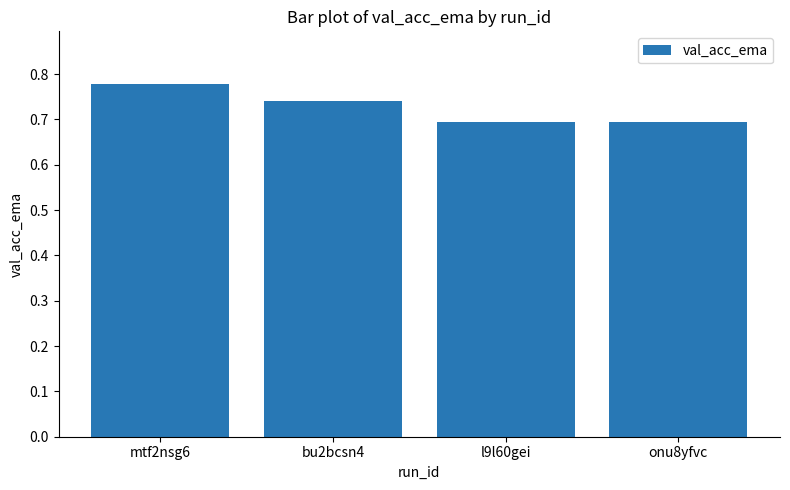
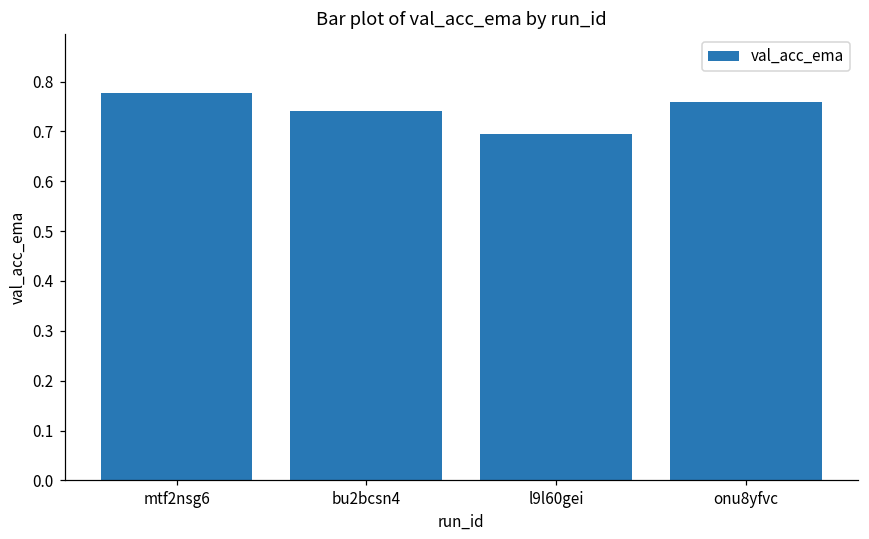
onu8yfvc: 0.69 -> 0.76
